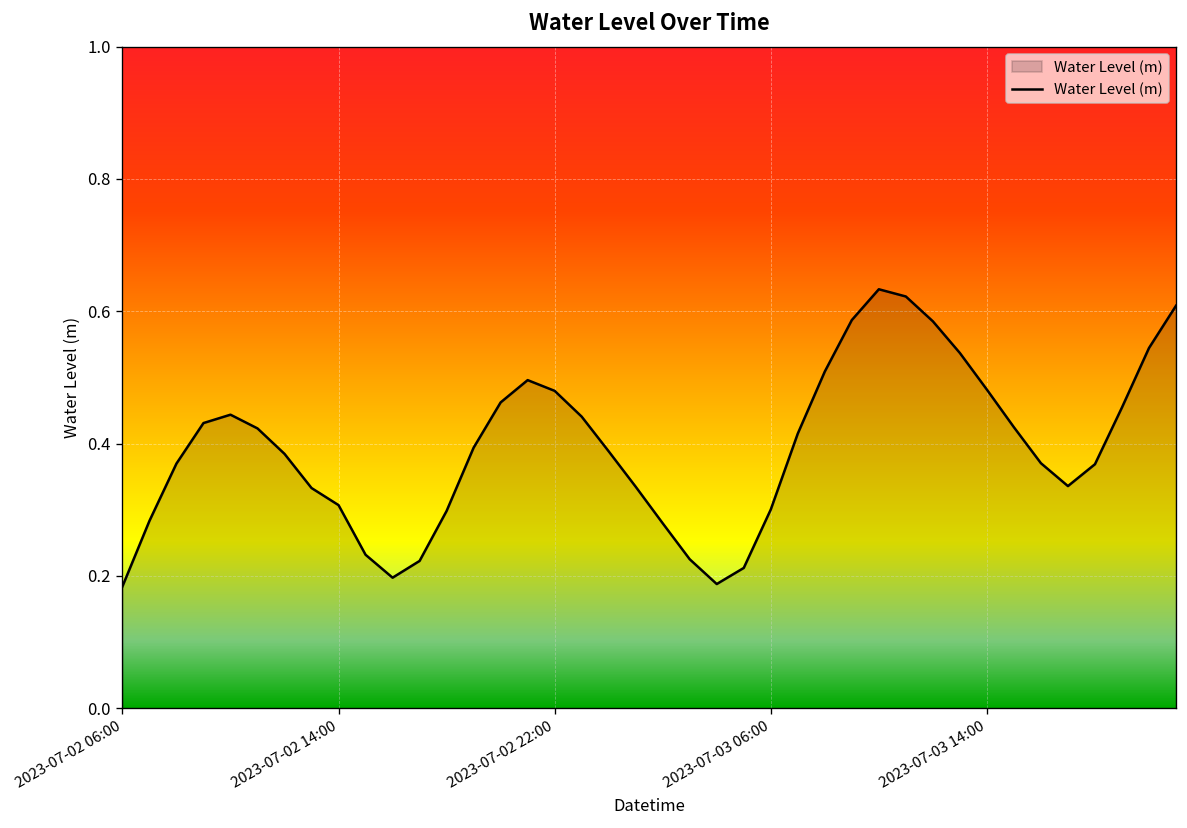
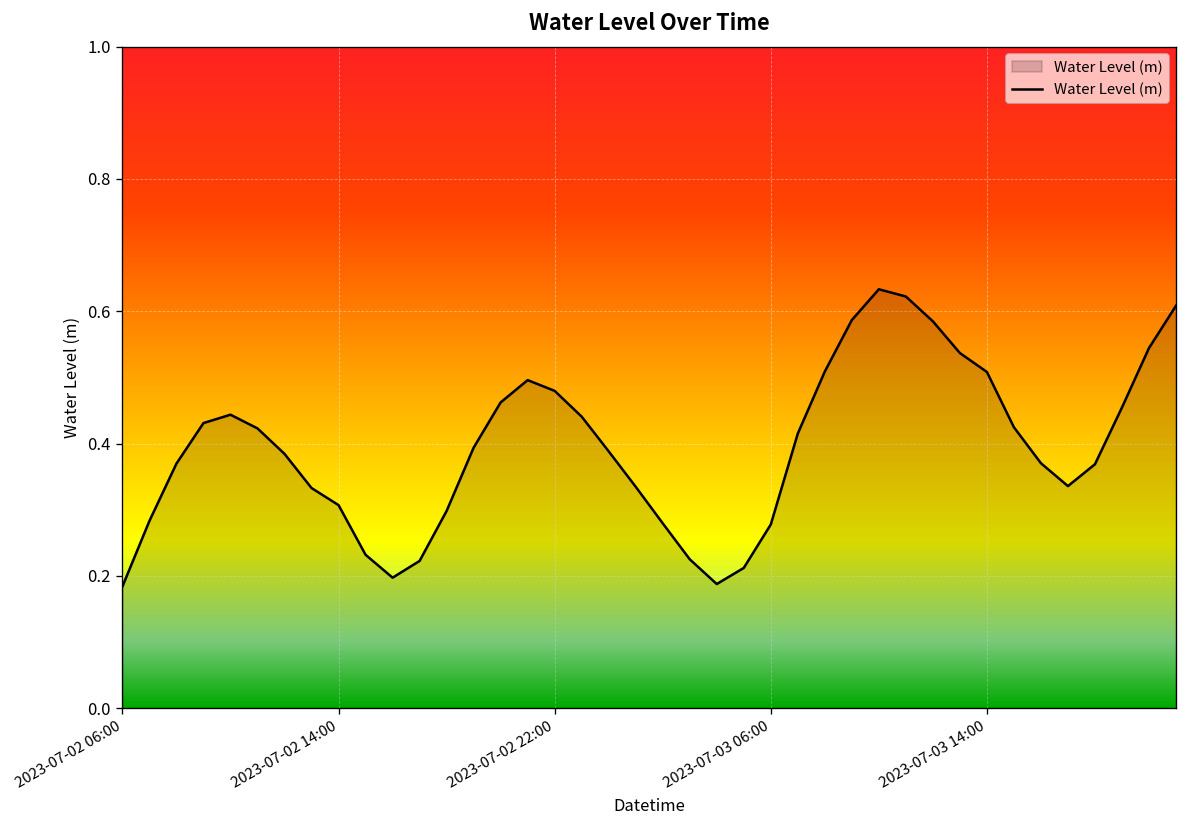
2023-07-03 06:00: 0.30 -> 0.28
2023-07-03 14:00: 0.48 -> 0.51
